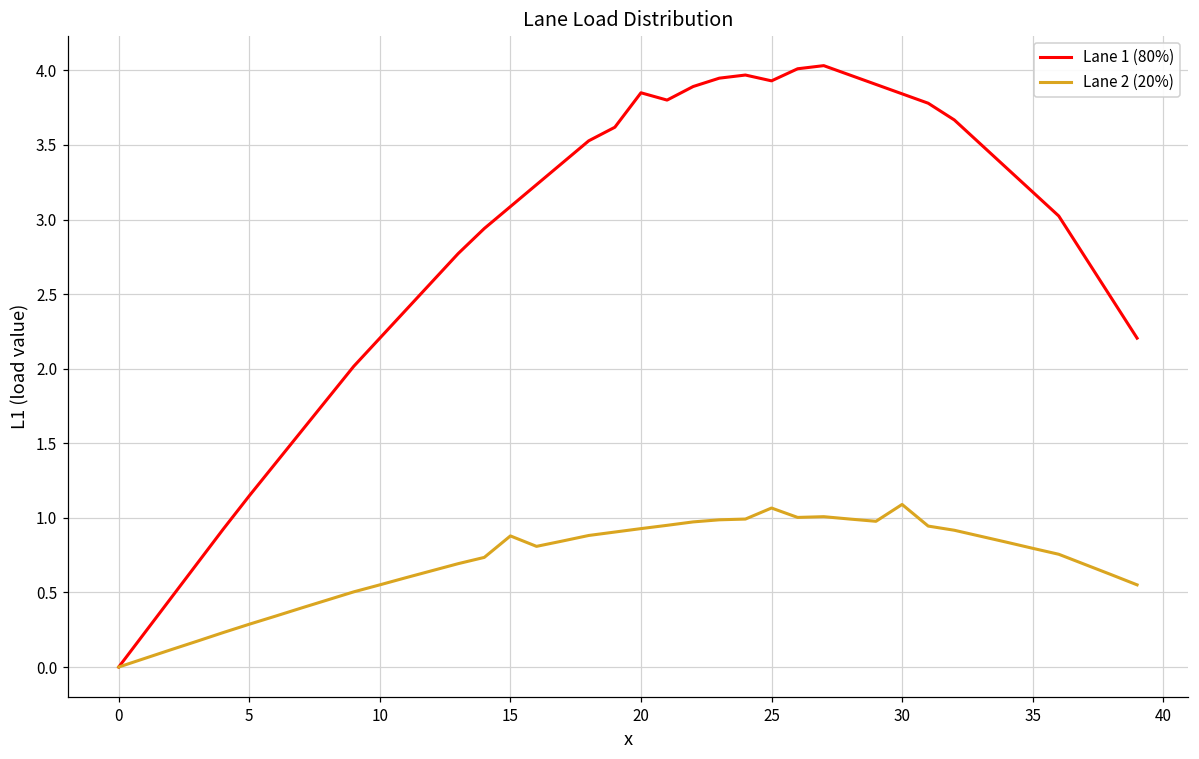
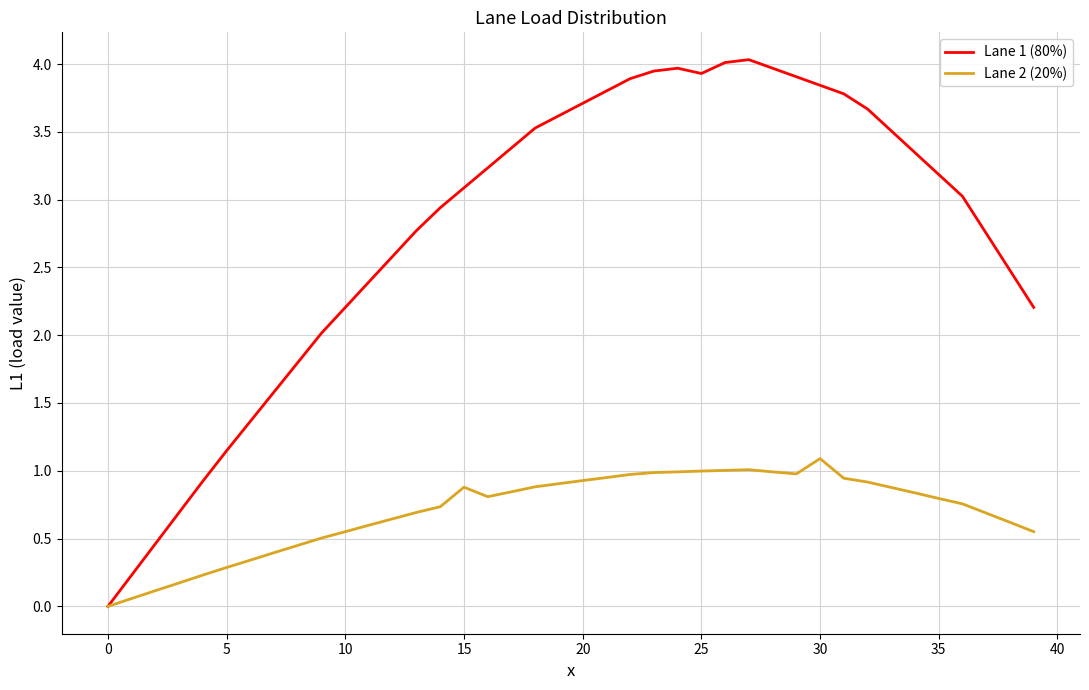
Lane 1 (80%), 20: 3.85 -> 3.71
Lane 2 (20%), 25: 1.07 -> 1.00
